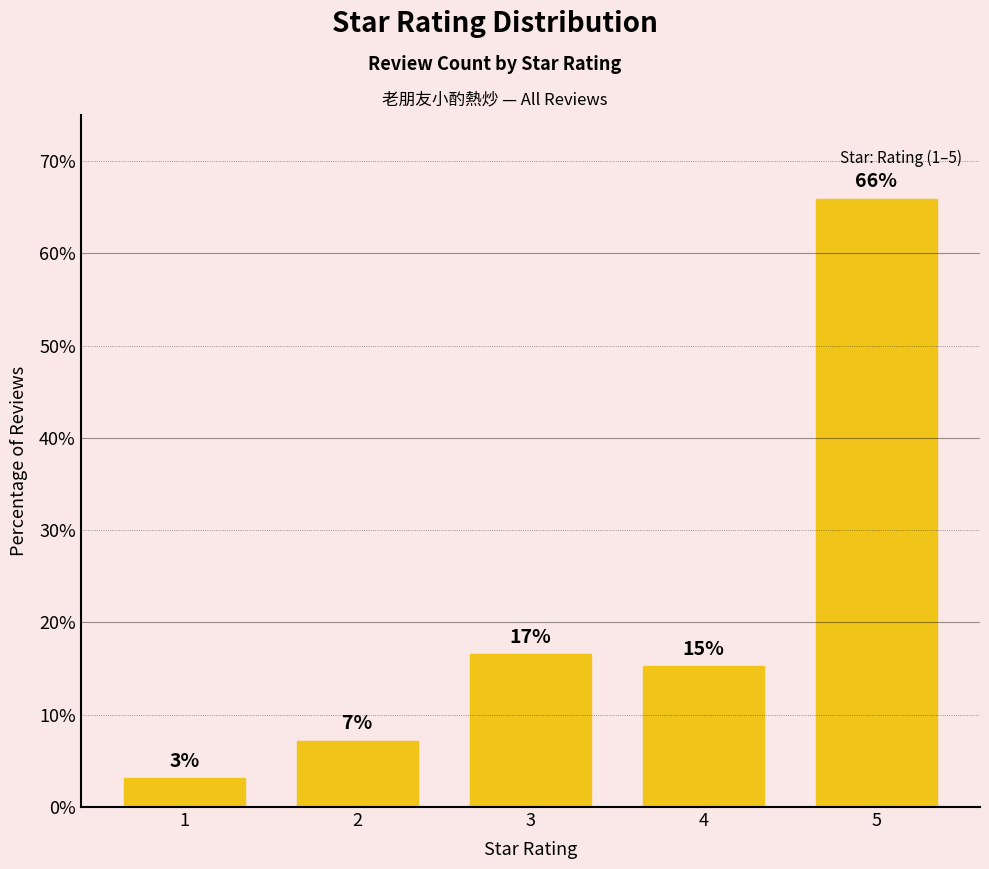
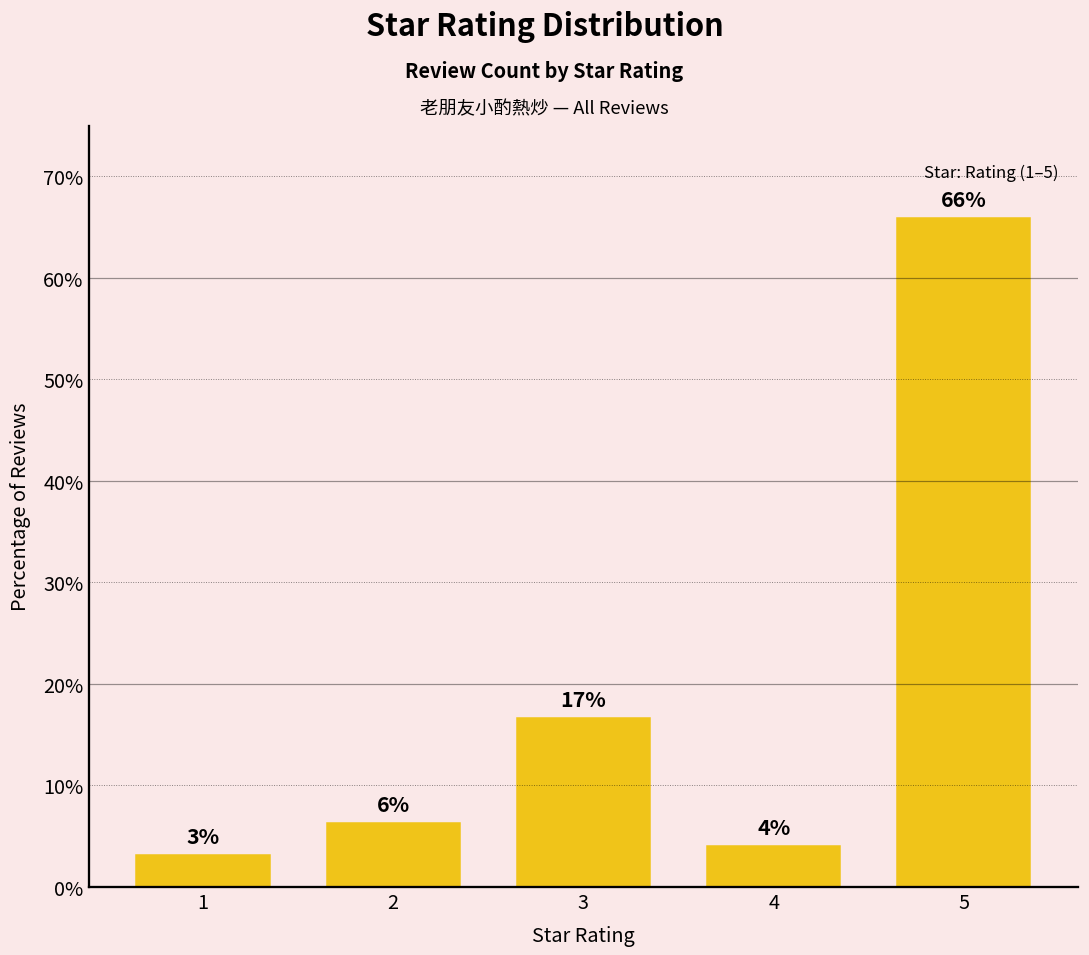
2: 7% -> 6%
4: 15% -> 4%
